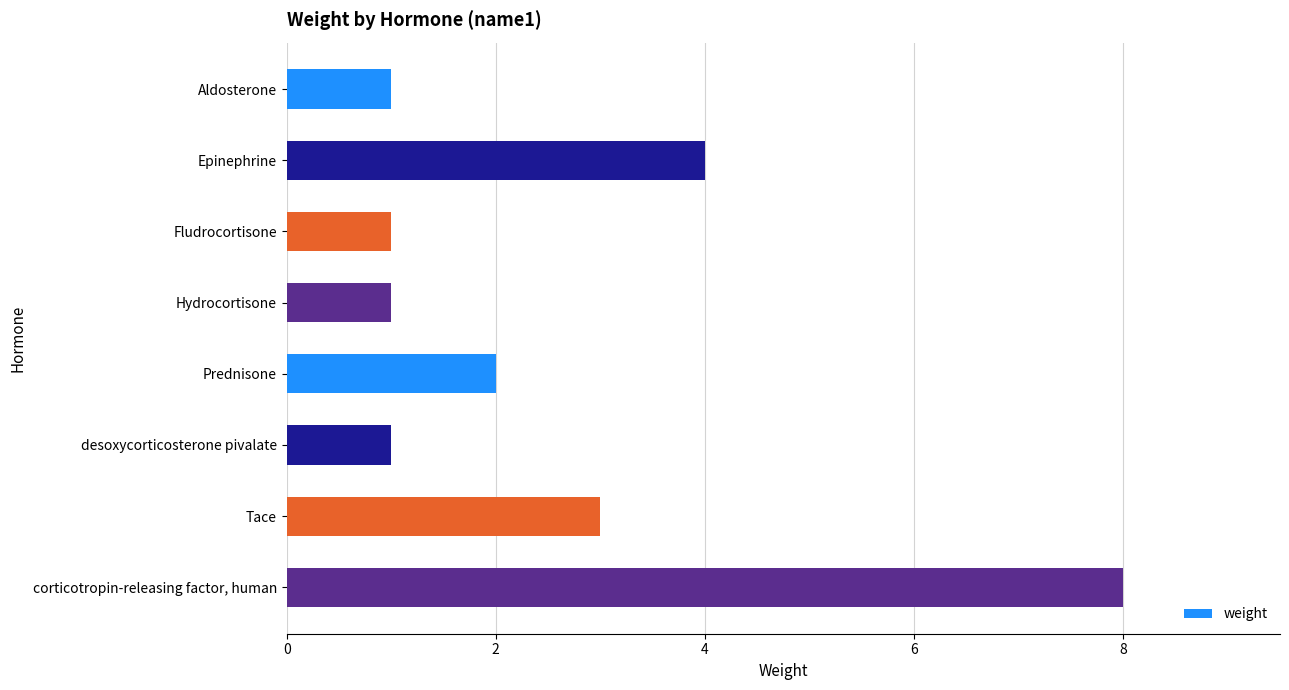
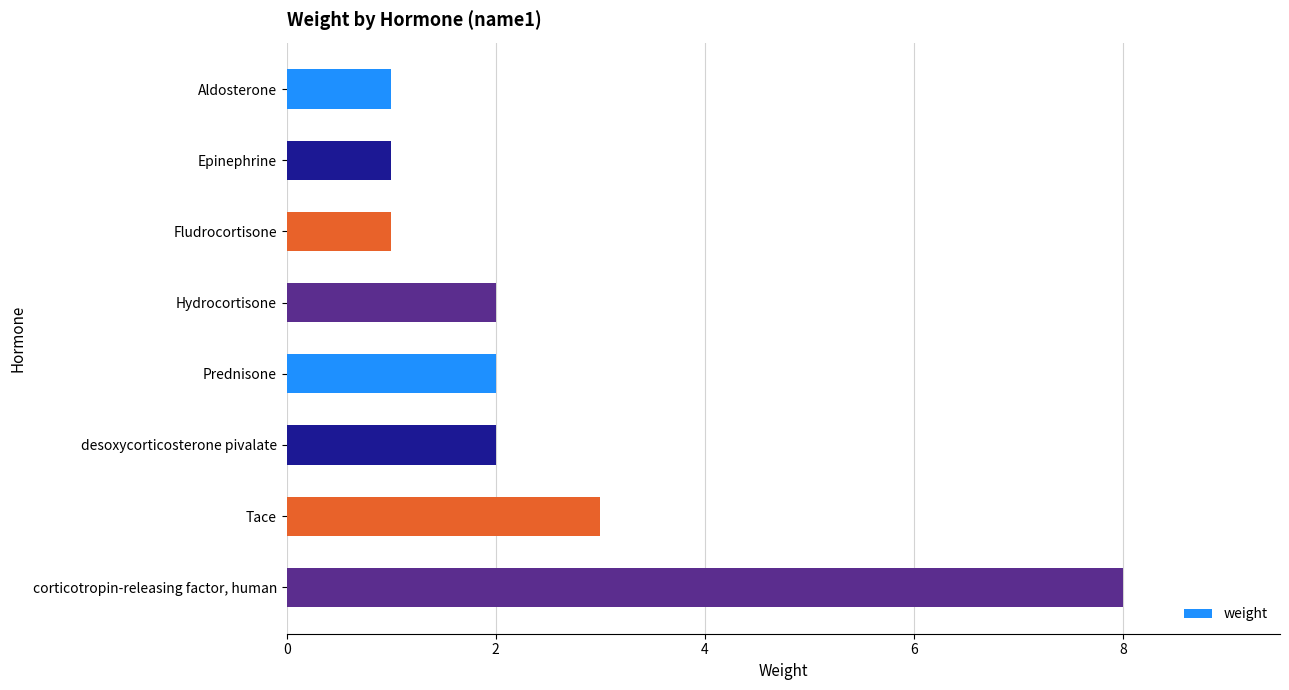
Epinephrine: 4 -> 1
Hydrocortisone: 1 -> 2
desoxycorticosterone pivalate: 1 -> 2
